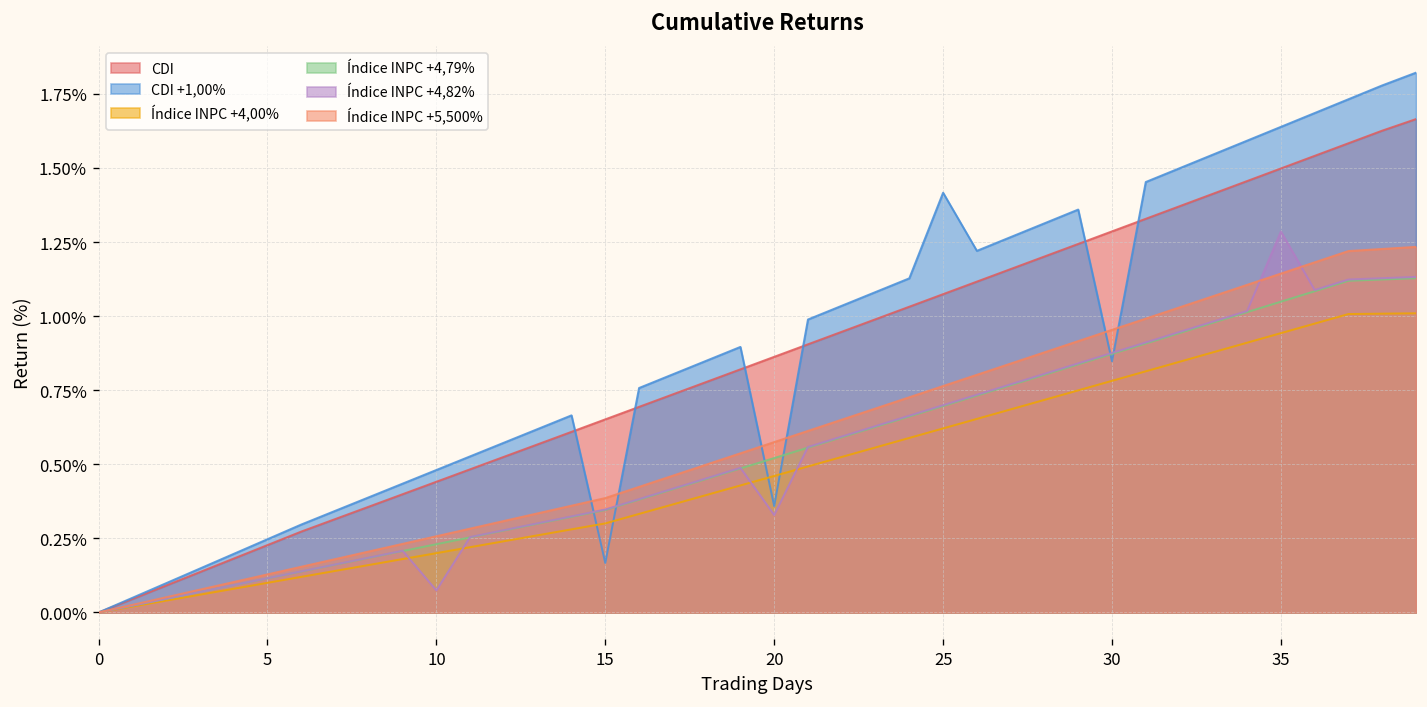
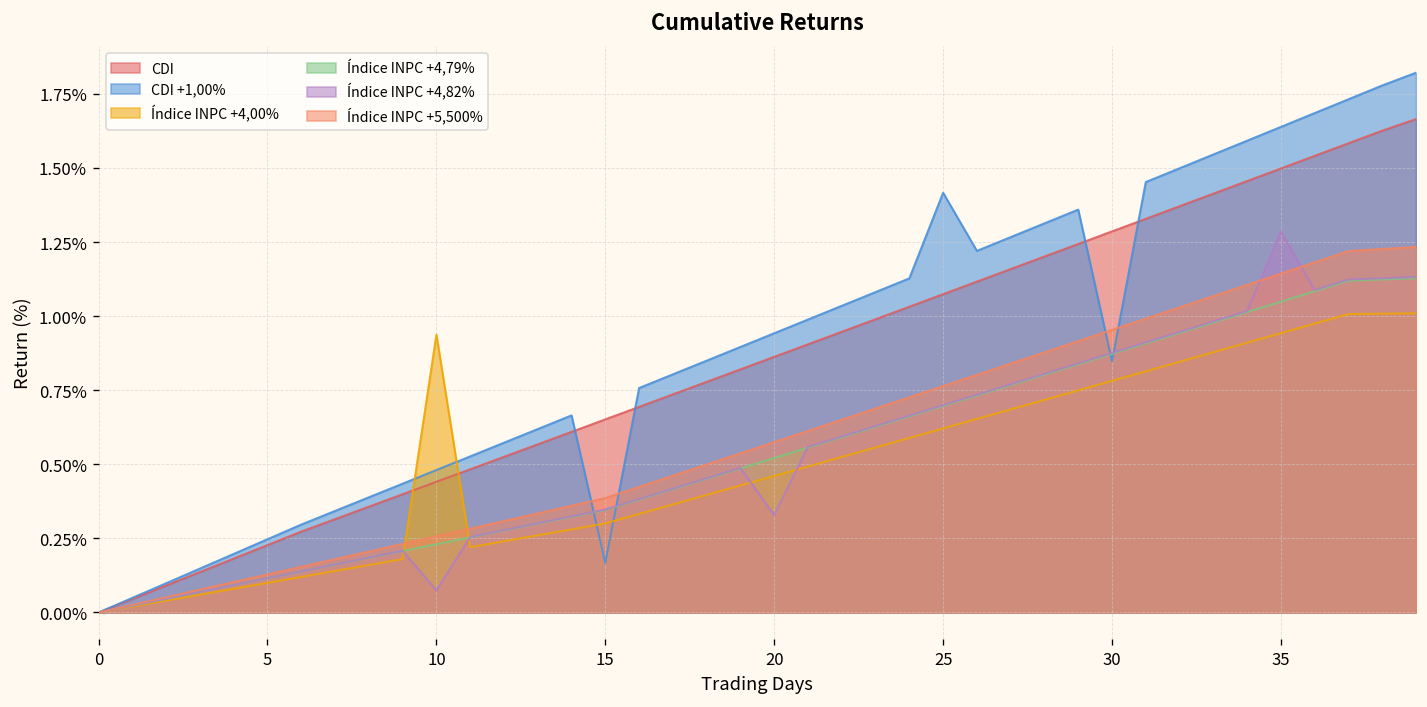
Índice INPC +4,00%, 10: 0.20% -> 0.94%
CDI +1,00%, 20: 0.36% -> 0.94%
